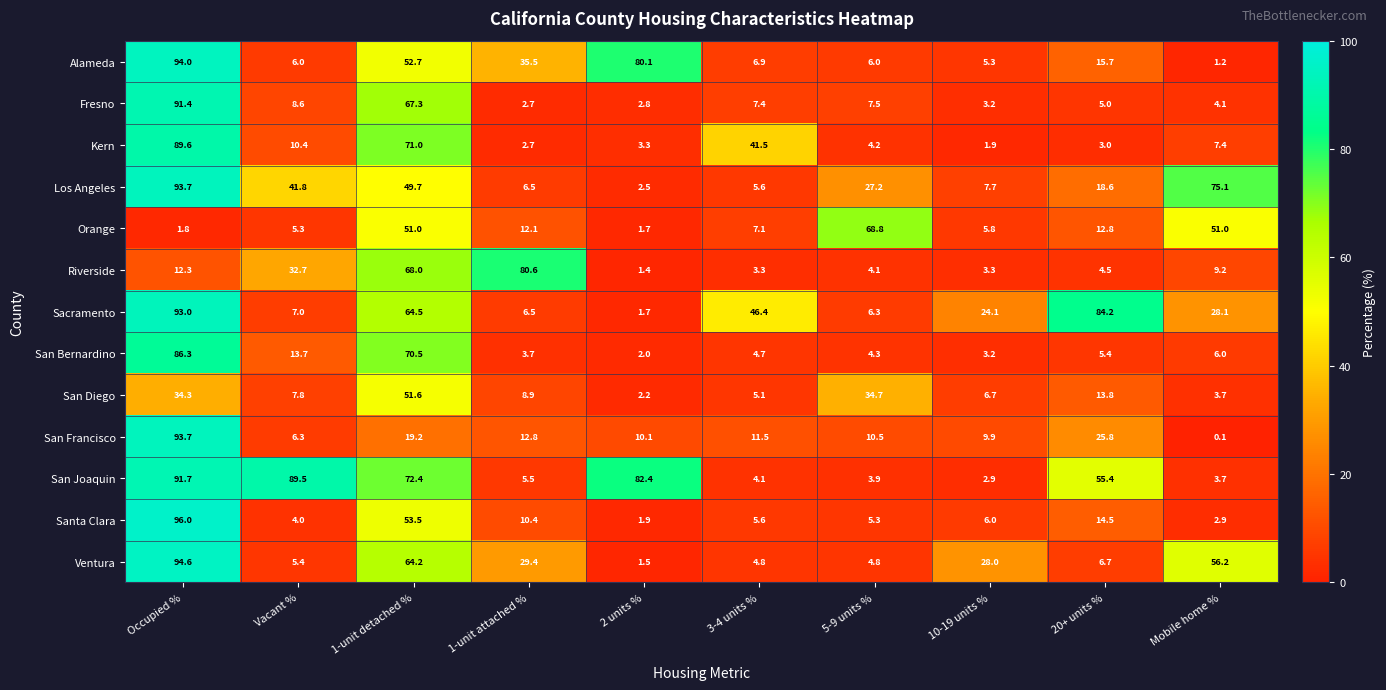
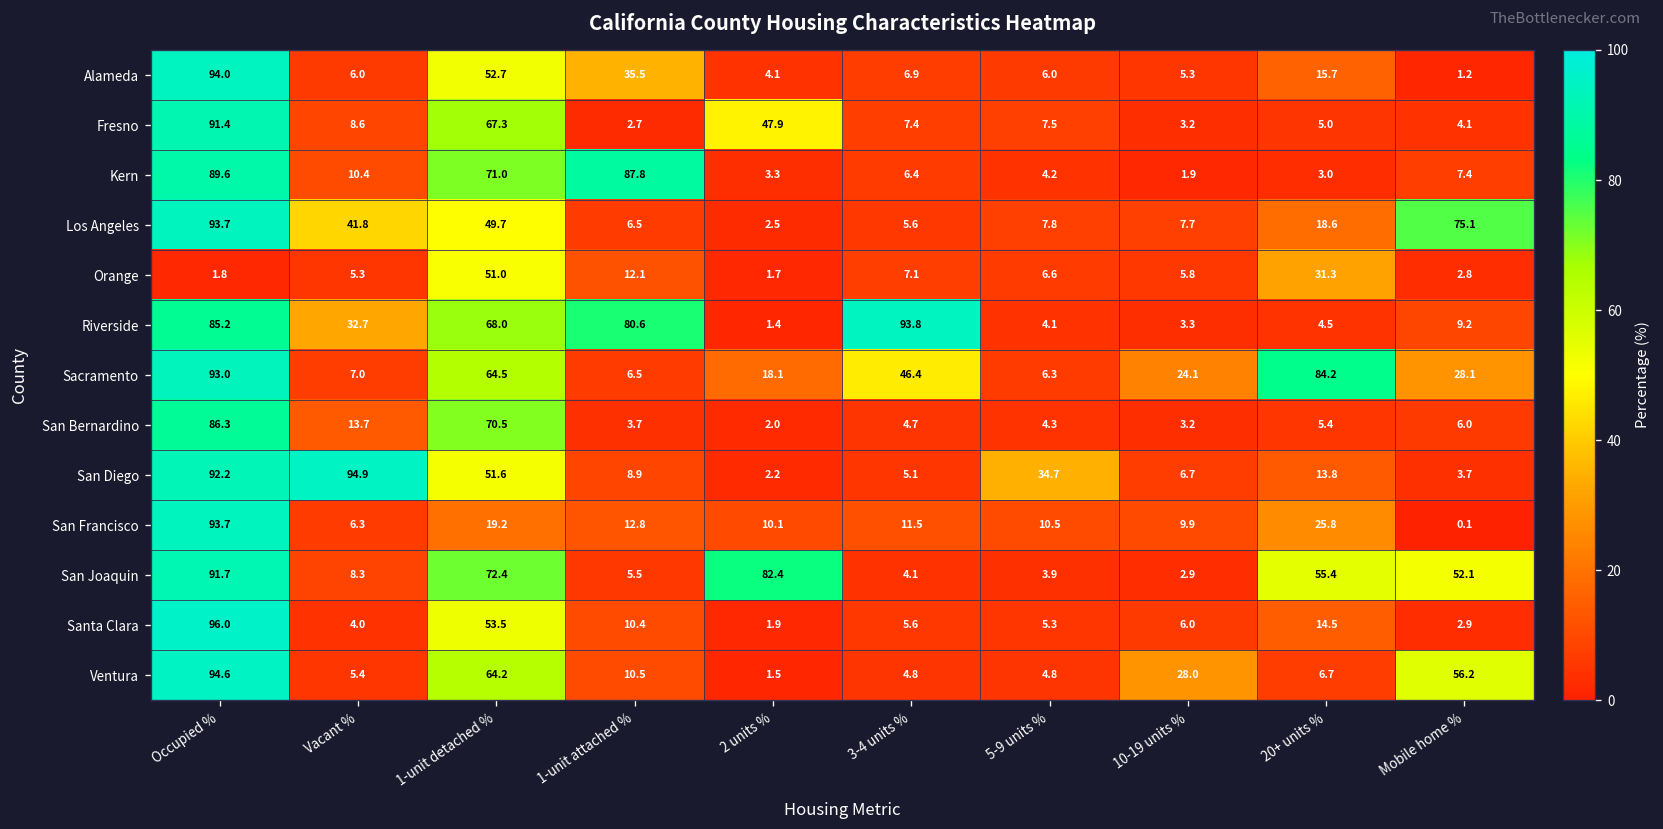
Alameda, 2 units %: 80.1 -> 4.1
Fresno, 2 units %: 2.8 -> 47.9
Kern, 1-unit attached %: 2.7 -> 87.8
Kern, 3-4 units %: 41.5 -> 6.4
Los Angeles, 5-9 units %: 27.2 -> 7.8
Orange, 5-9 units %: 68.8 -> 6.6
Orange, 20+ units %: 12.8 -> 31.3
Orange, Mobile home %: 51.0 -> 2.8
Riverside, Occupied %: 12.3 -> 85.2
Riverside, 3-4 units %: 3.3 -> 93.8
Sacramento, 2 units %: 1.7 -> 18.1
San Diego, Occupied %: 34.3 -> 92.2
San Diego, Vacant %: 7.8 -> 94.9
San Joaquin, Vacant %: 89.5 -> 8.3
San Joaquin, Mobile home %: 3.7 -> 52.1
Ventura, 1-unit attached %: 29.4 -> 10.5
